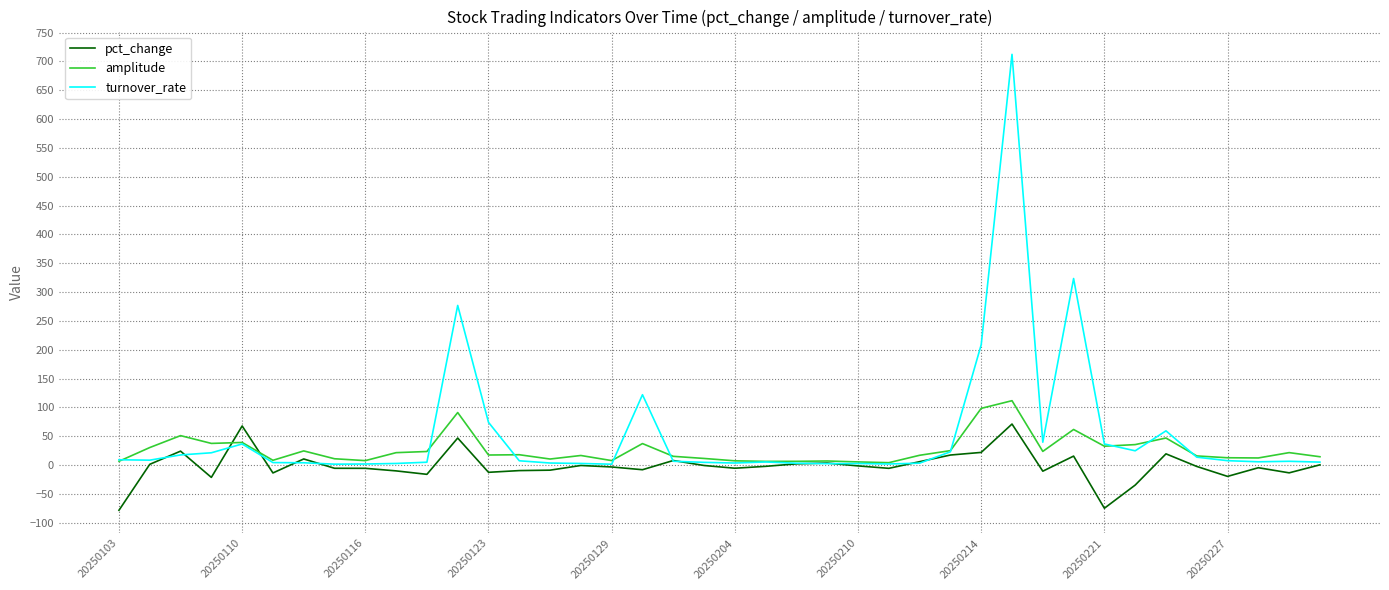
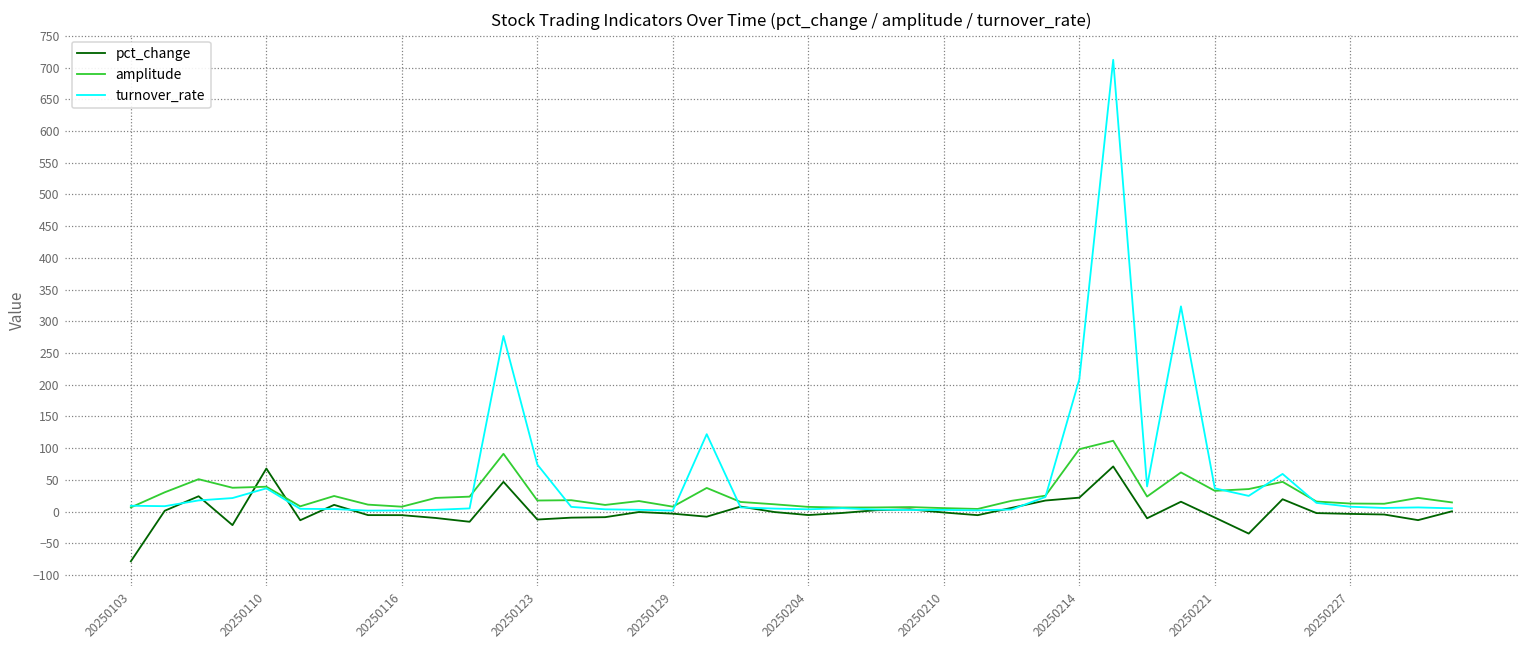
pct_change, 20250221: -70 -> -10
pct_change, 20250227: -20 -> 0
